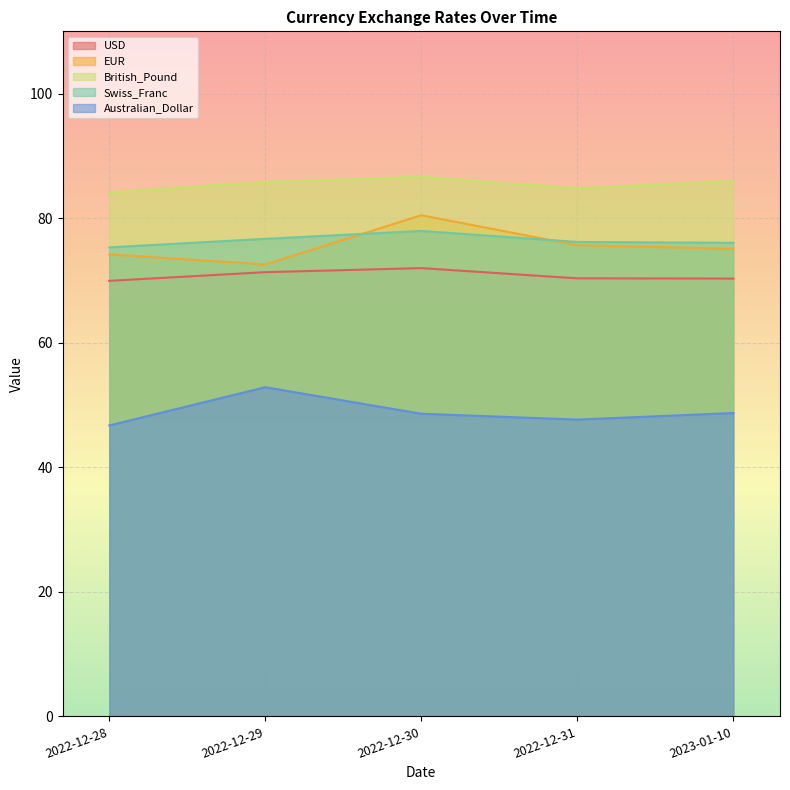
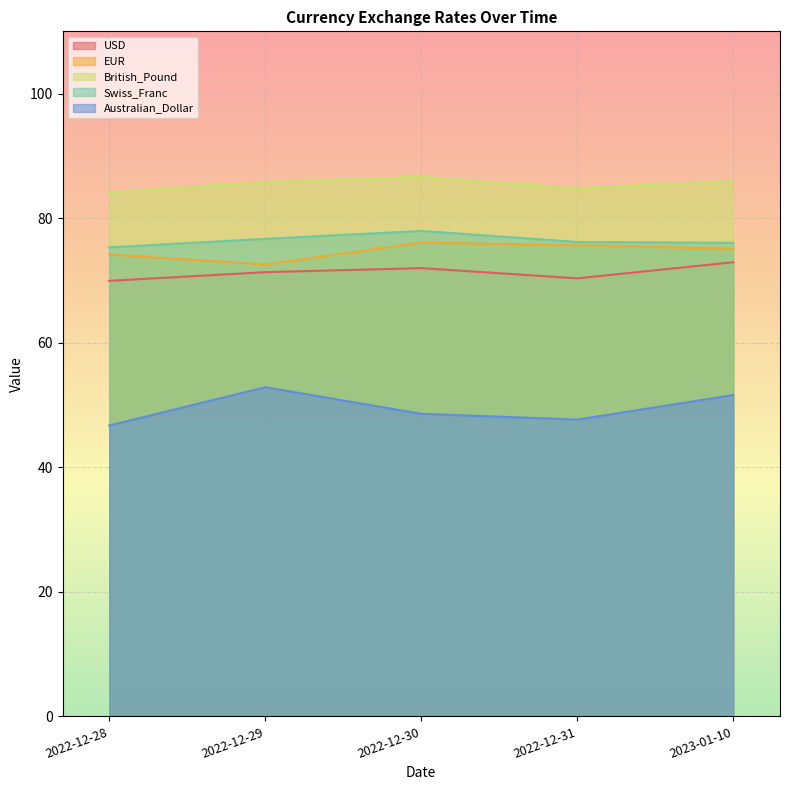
EUR, 2022-12-30: 80 -> 76
USD, 2023-01-10: 70 -> 73
Australian_Dollar, 2023-01-10: 49 -> 52
